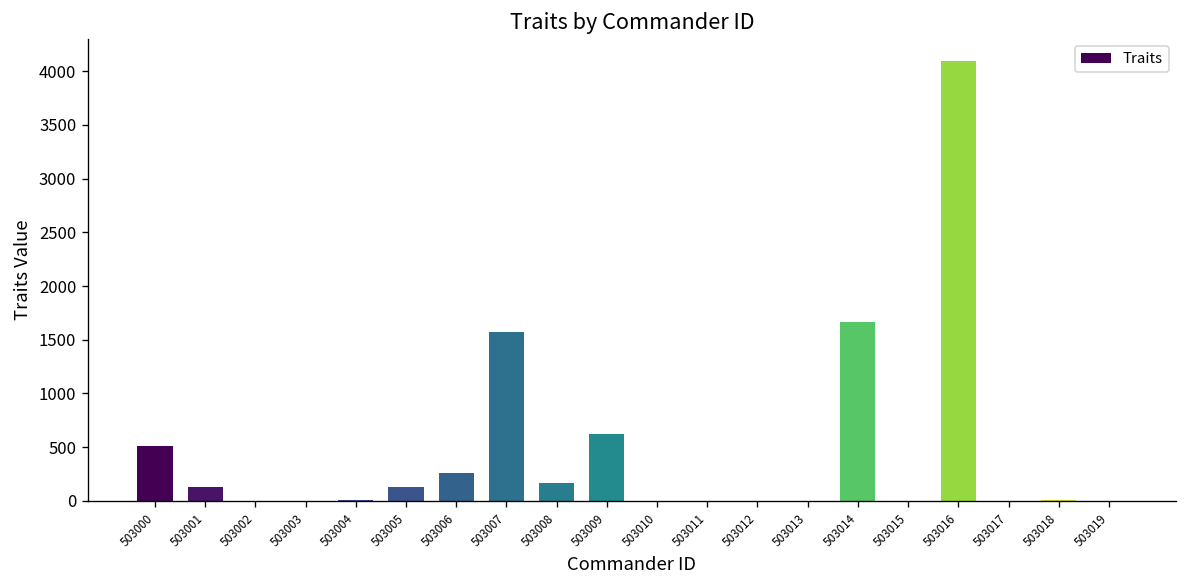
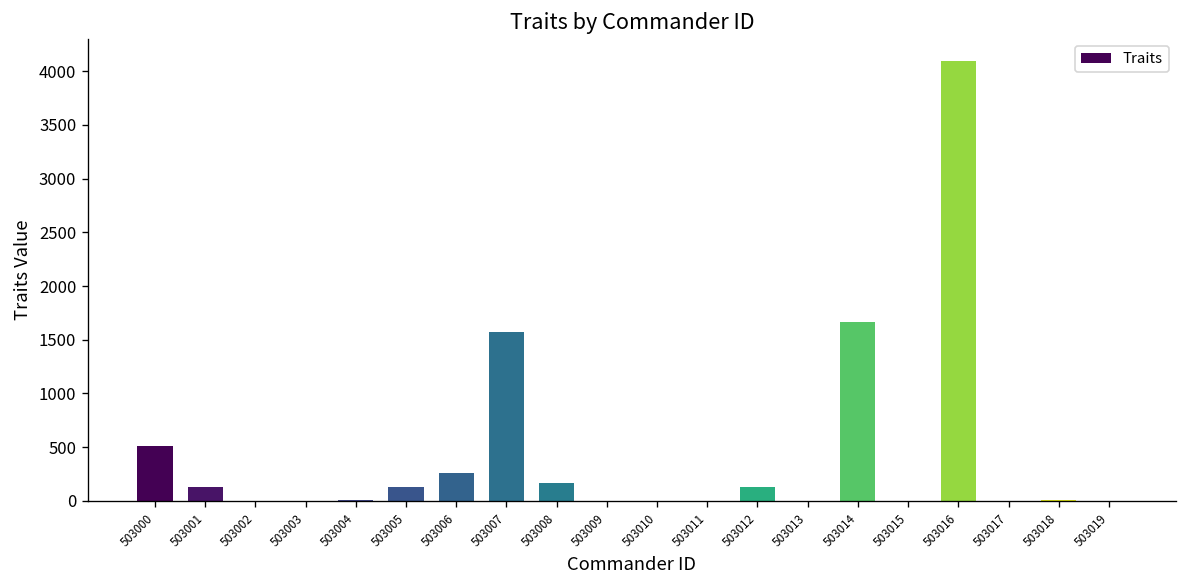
503009: 600 -> 0
503012: 0 -> 100
